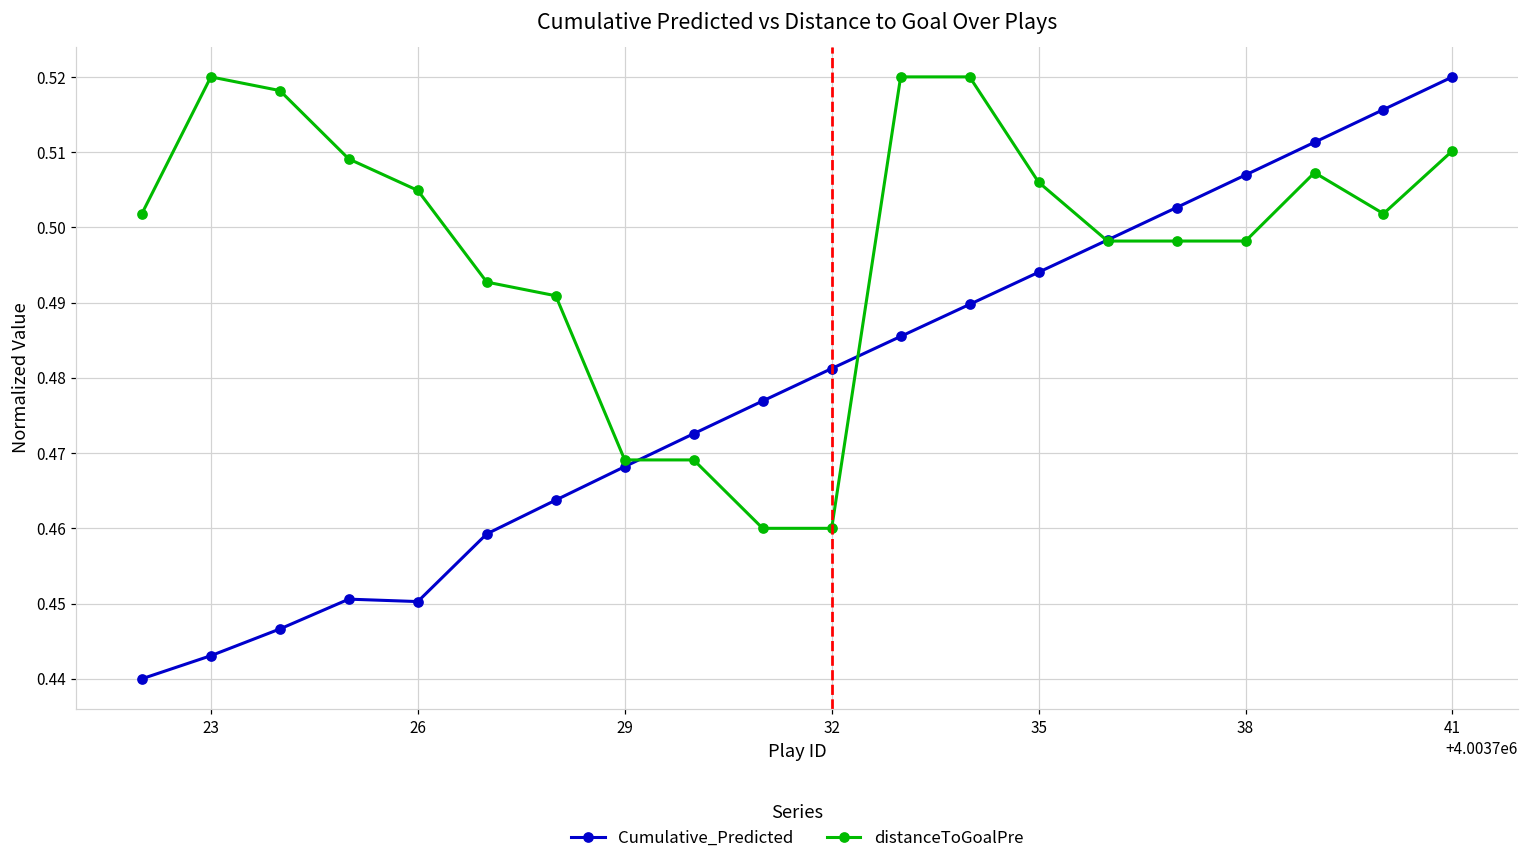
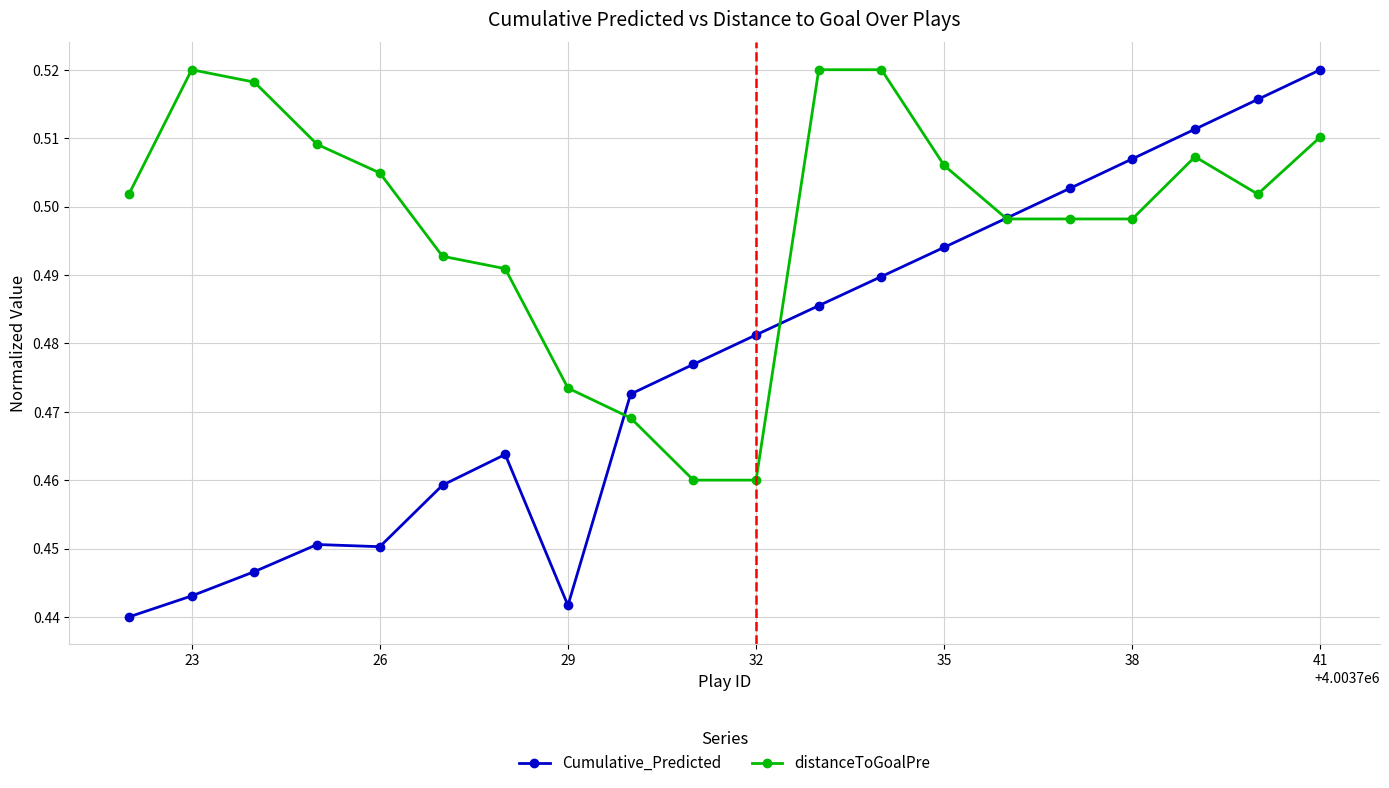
Cumulative_Predicted, 29: 0.468 -> 0.442
distanceToGoalPre, 29: 0.469 -> 0.473
